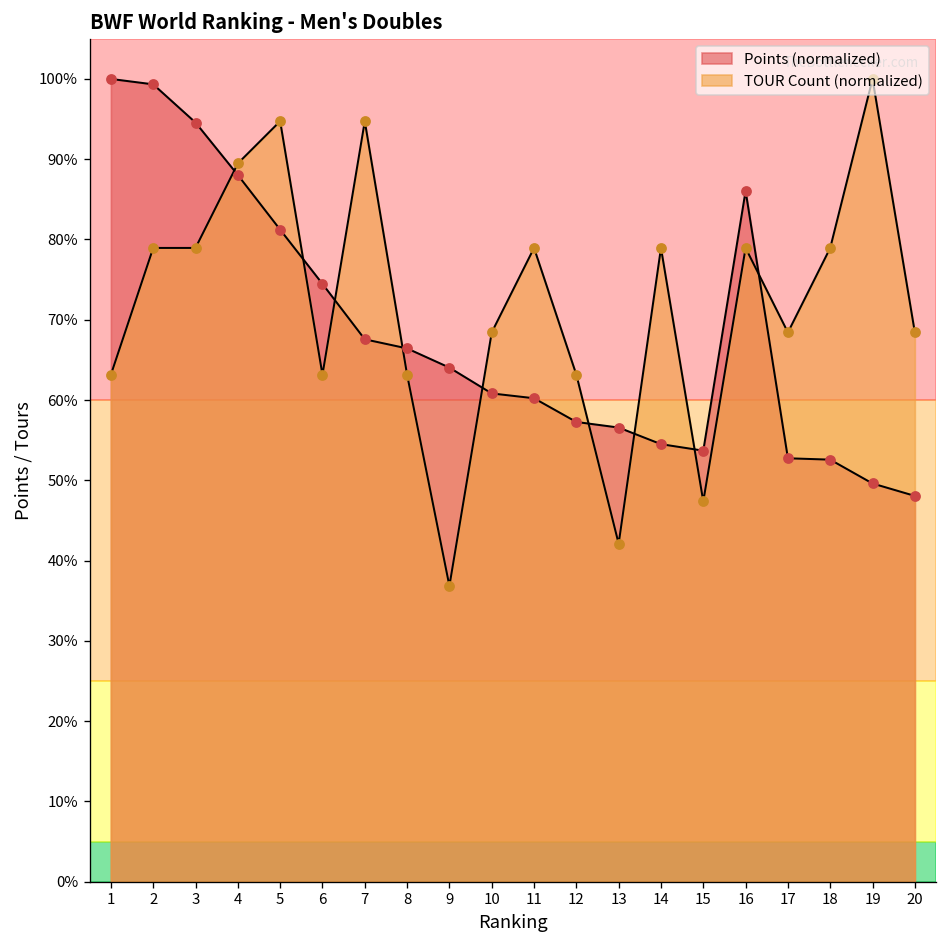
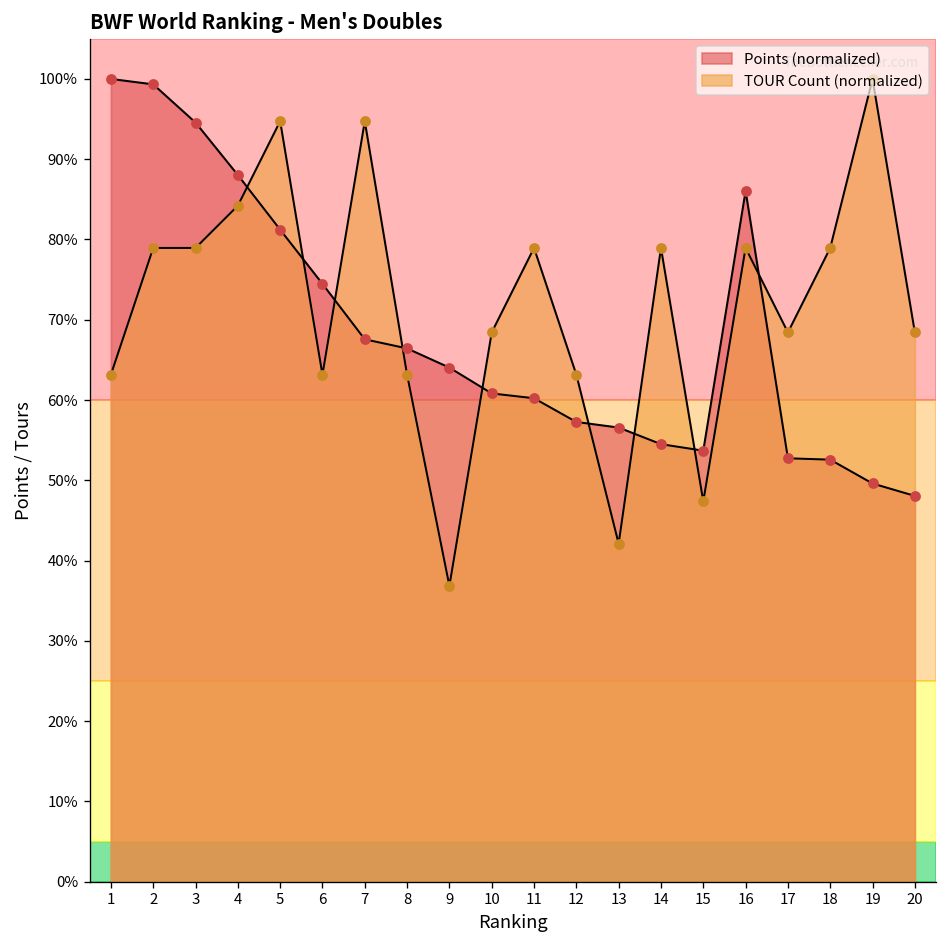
TOUR Count (normalized), 4: 89% -> 84%
